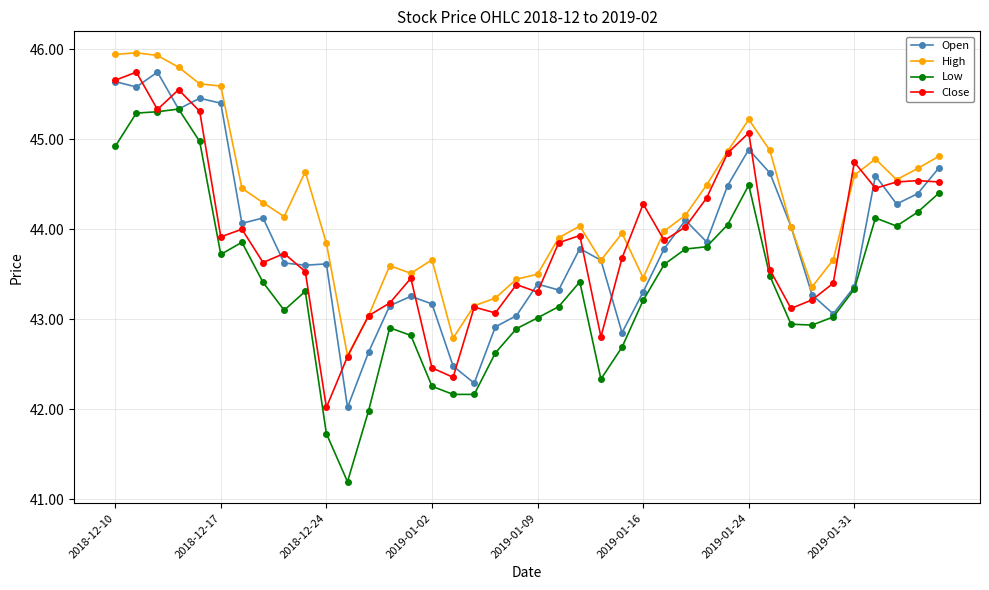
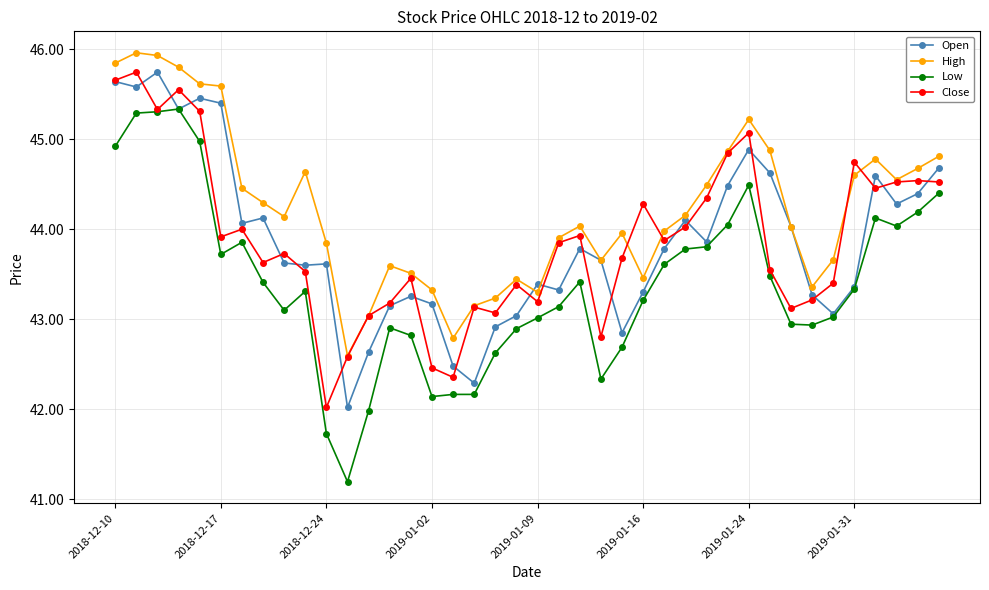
High, 2018-12-10: 45.9 -> 45.8
High, 2019-01-02: 43.7 -> 43.3
Low, 2019-01-02: 42.3 -> 42.1
High, 2019-01-09: 43.5 -> 43.3
Close, 2019-01-09: 43.3 -> 43.2
